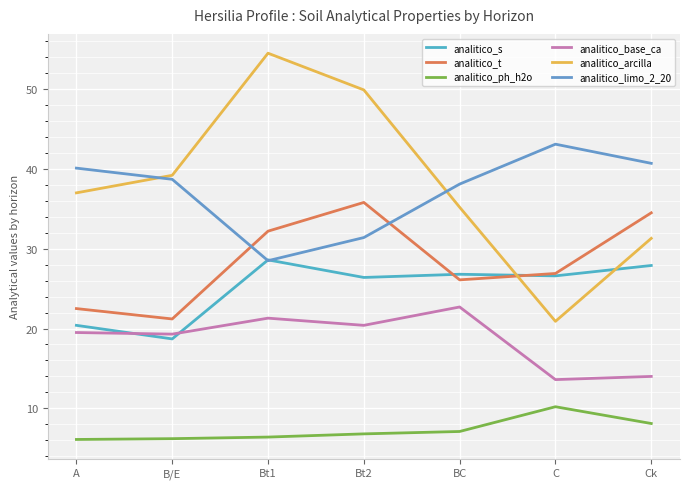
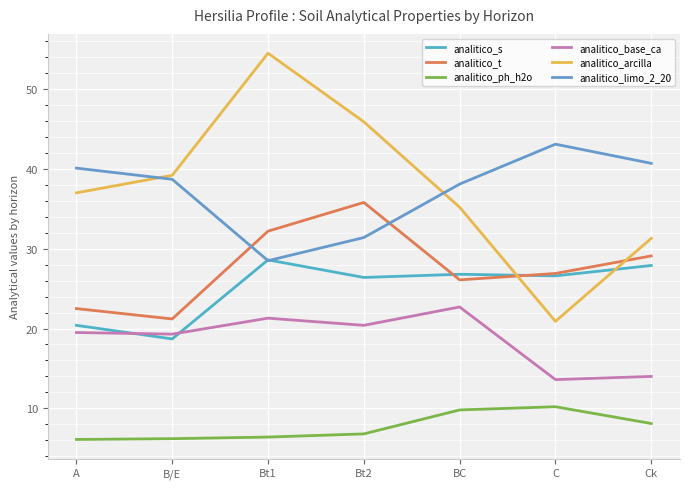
analitico_arcilla, Bt2: 50 -> 46
analitico_ph_h2o, BC: 7 -> 10
analitico_t, Ck: 35 -> 29
